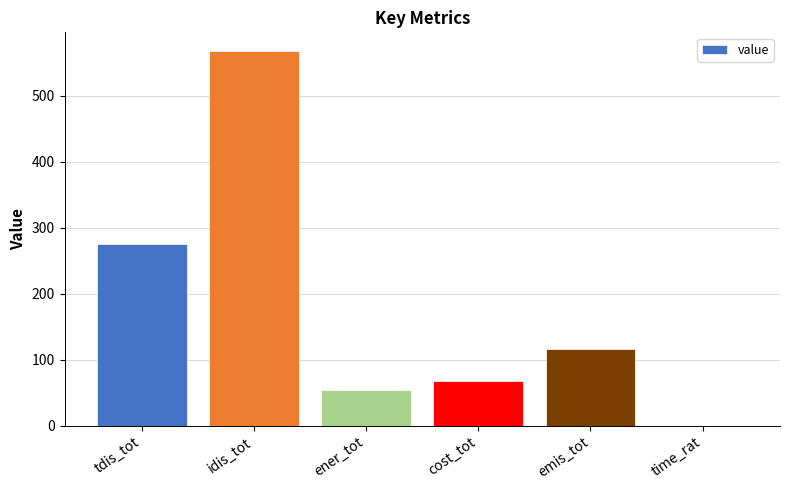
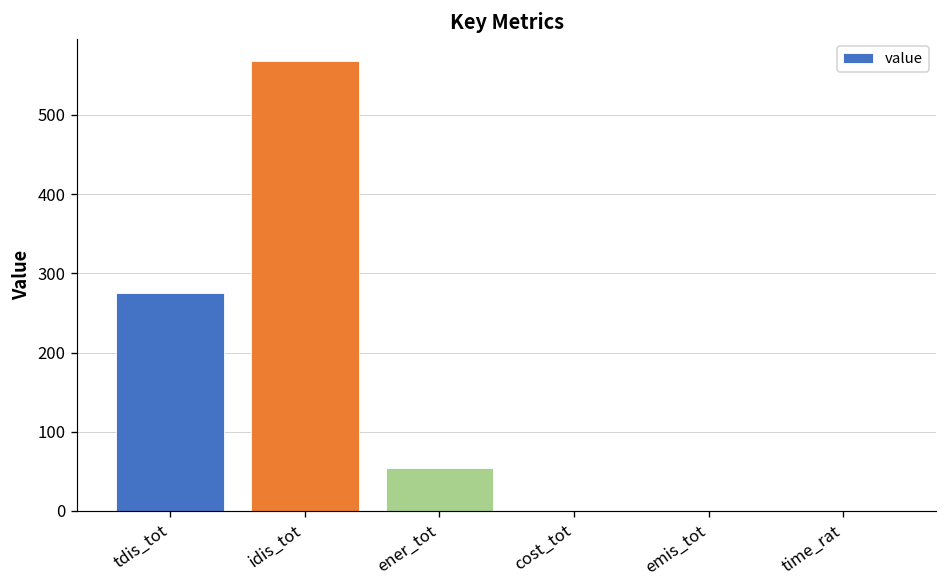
cost_tot: 70 -> 0
emis_tot: 120 -> 0
